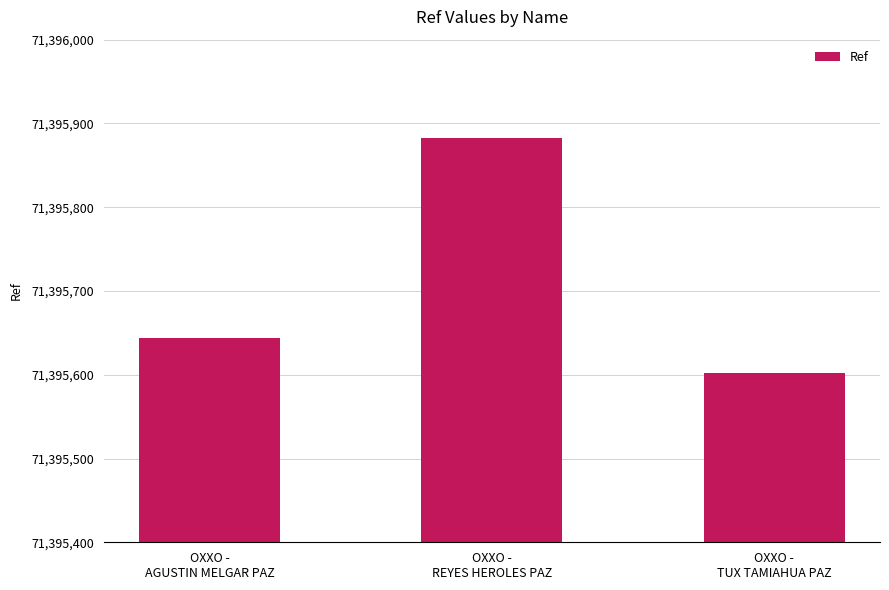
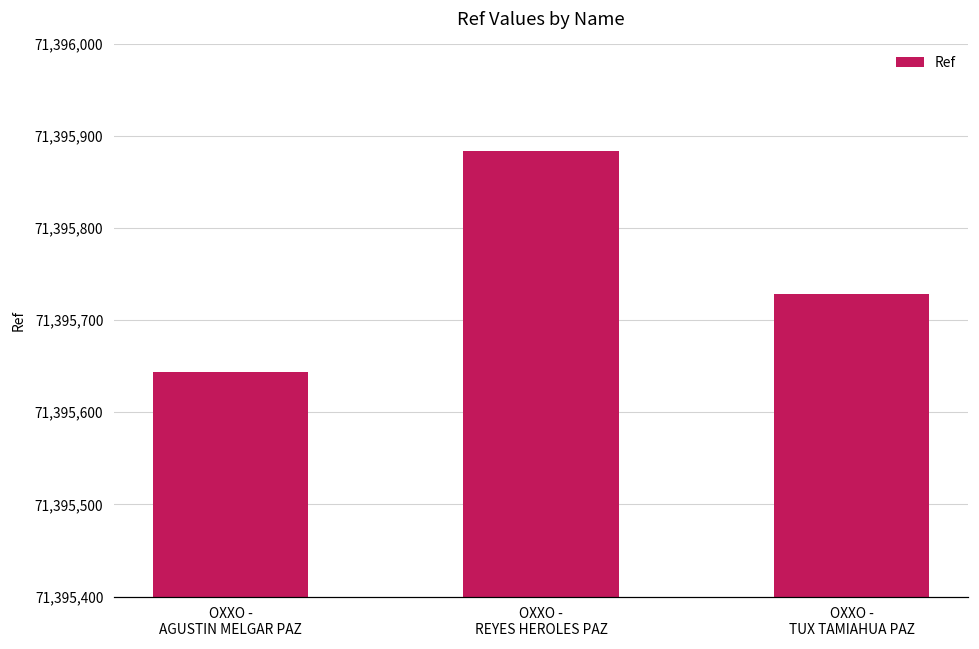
OXXO - TUX TAMIAHUA PAZ: 71,395,600 -> 71,395,730
